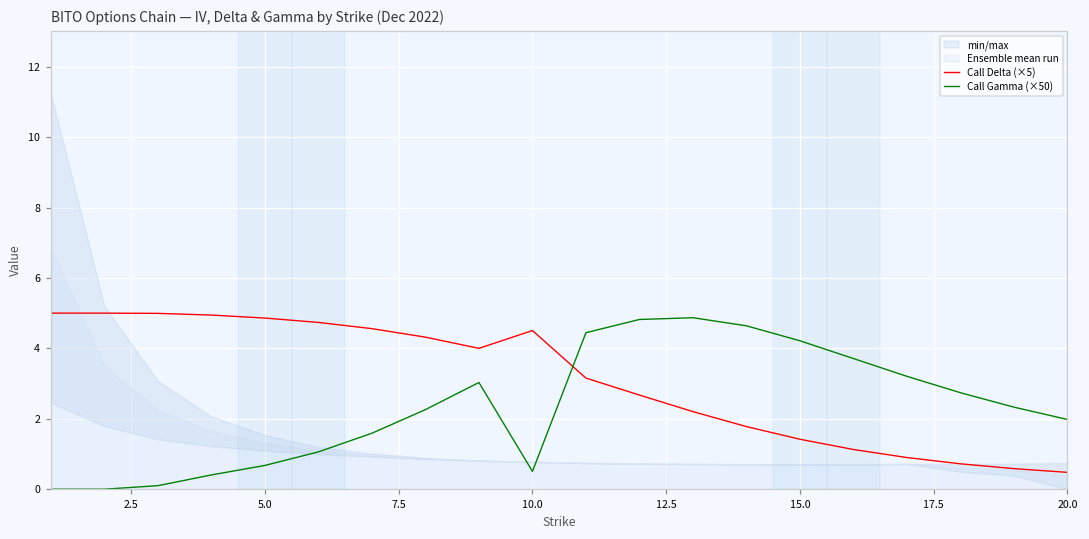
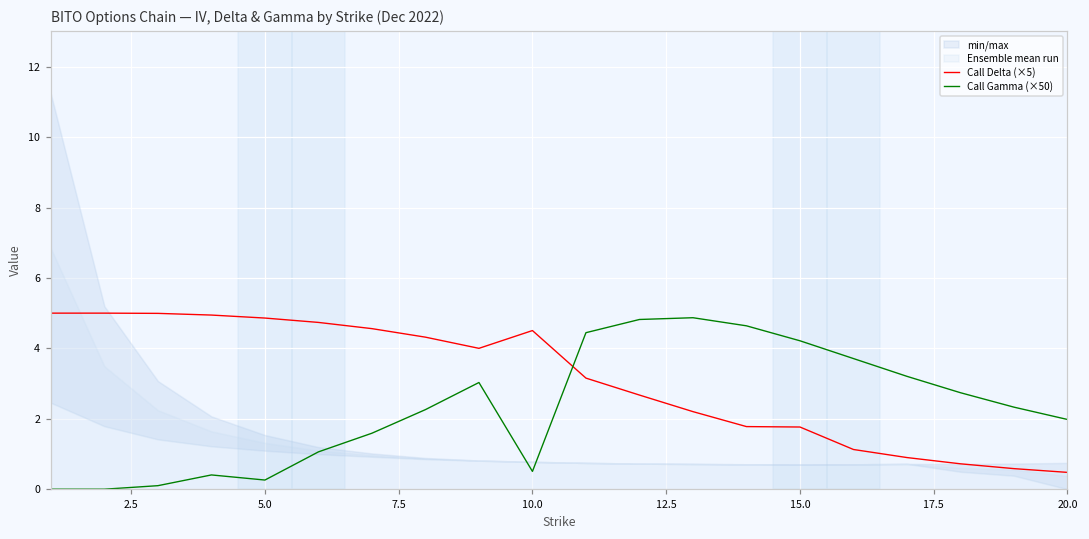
Call Gamma (×50), 5.0: 0.7 -> 0.3
Call Delta (×5), 15.0: 1.4 -> 1.8
